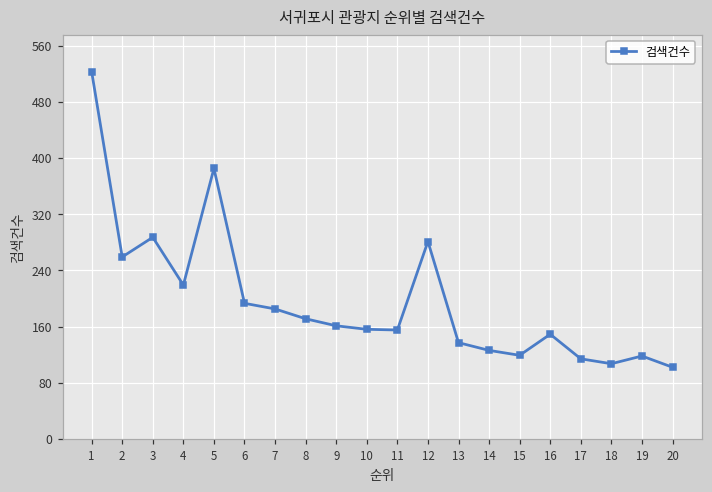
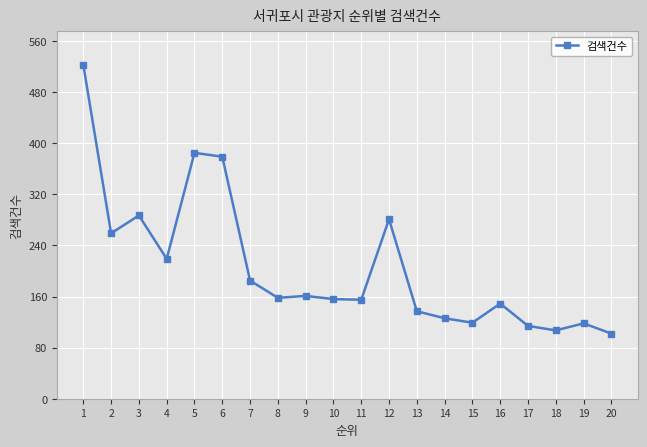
6: 190 -> 380
8: 170 -> 160
